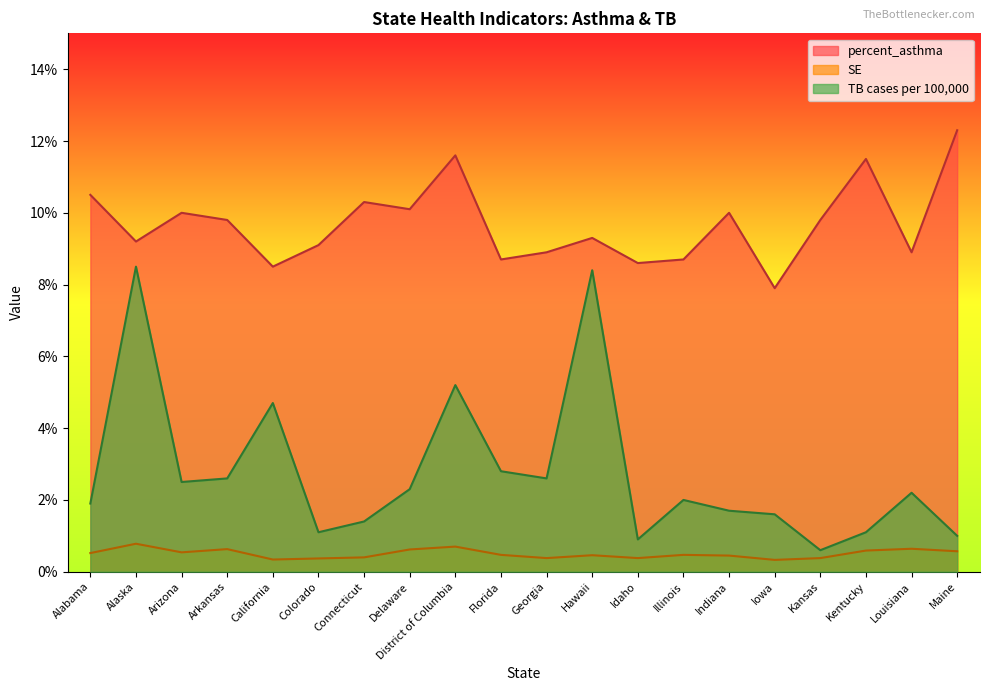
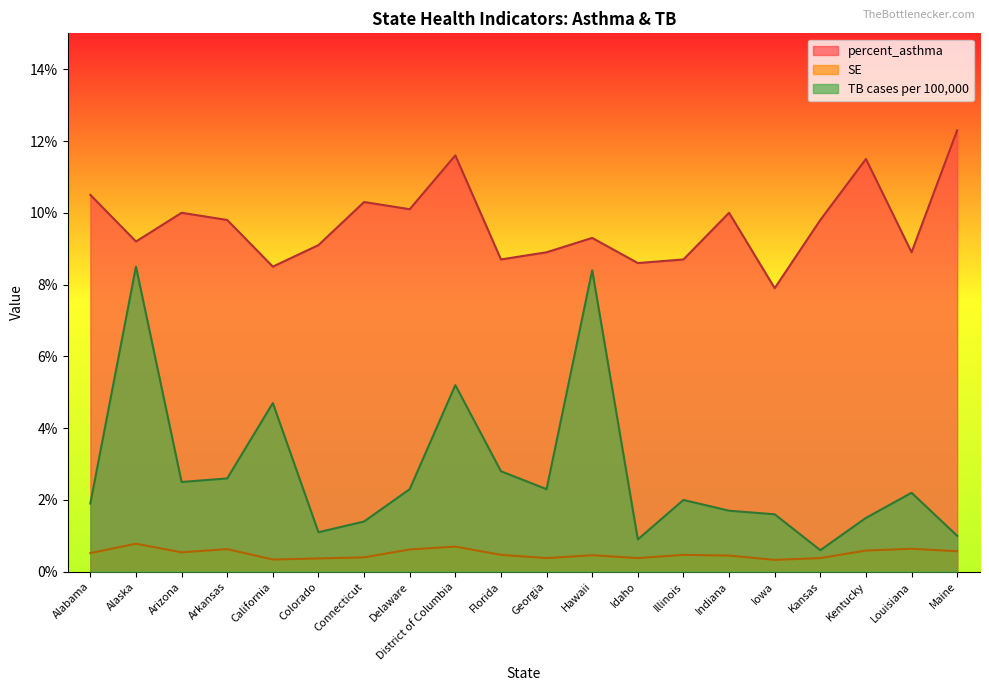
TB cases per 100,000, Georgia: 2.6% -> 2.3%
TB cases per 100,000, Kentucky: 1.1% -> 1.5%
